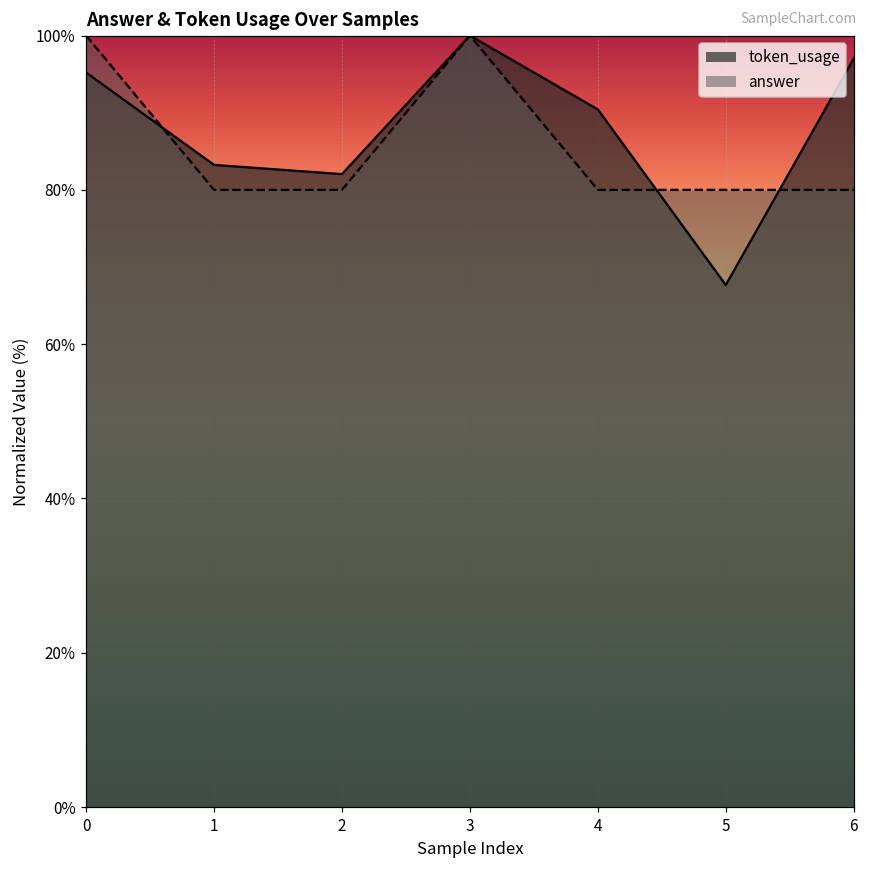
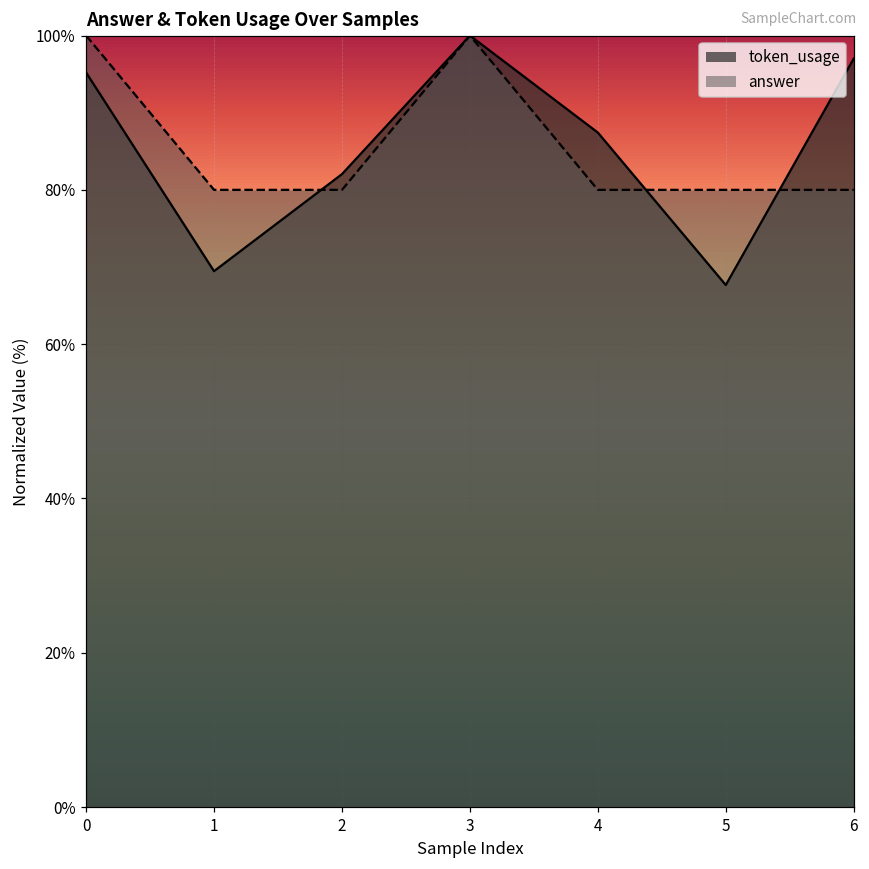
token_usage, 1: 83% -> 69%
token_usage, 4: 90% -> 87%
